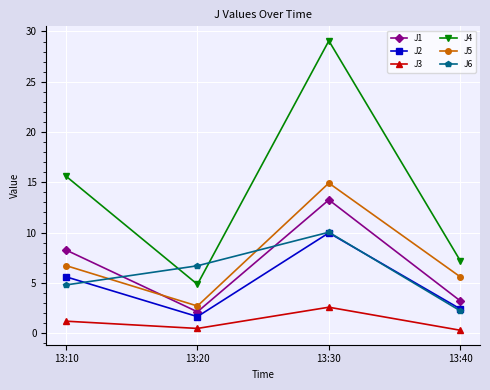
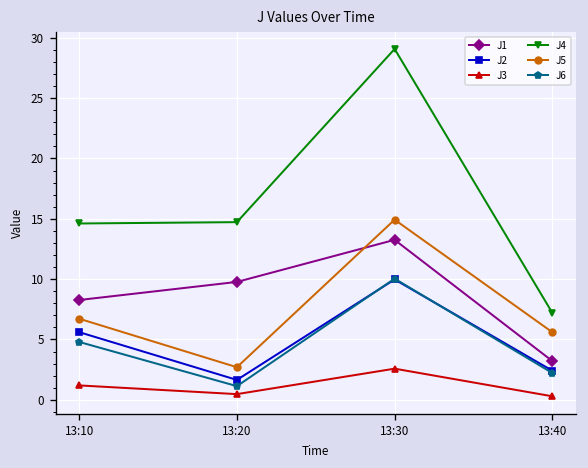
J4, 13:10: 15.6 -> 14.6
J1, 13:20: 2.1 -> 9.8
J4, 13:20: 4.9 -> 14.7
J6, 13:20: 6.7 -> 1.1
